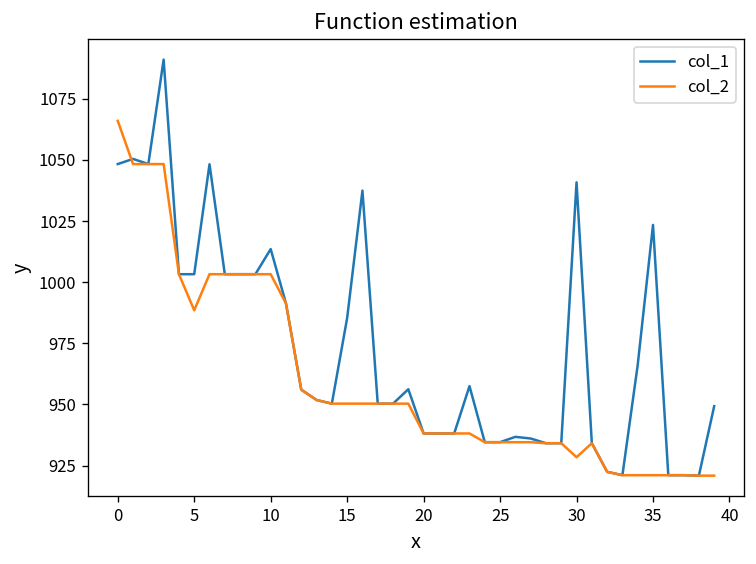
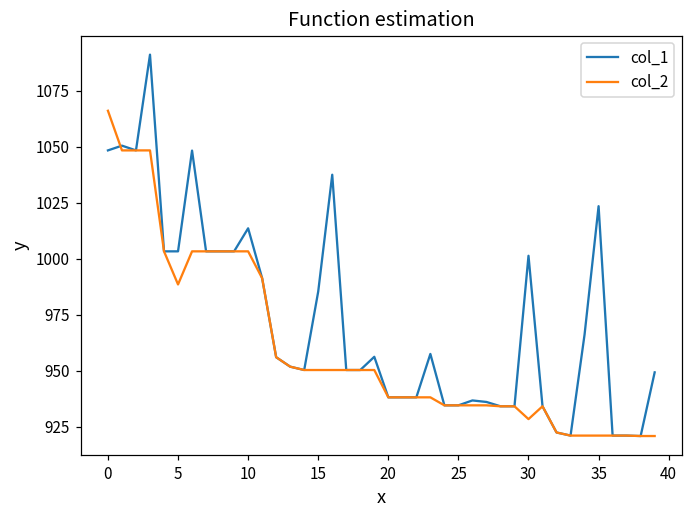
col_1, 30: 1041 -> 1001
